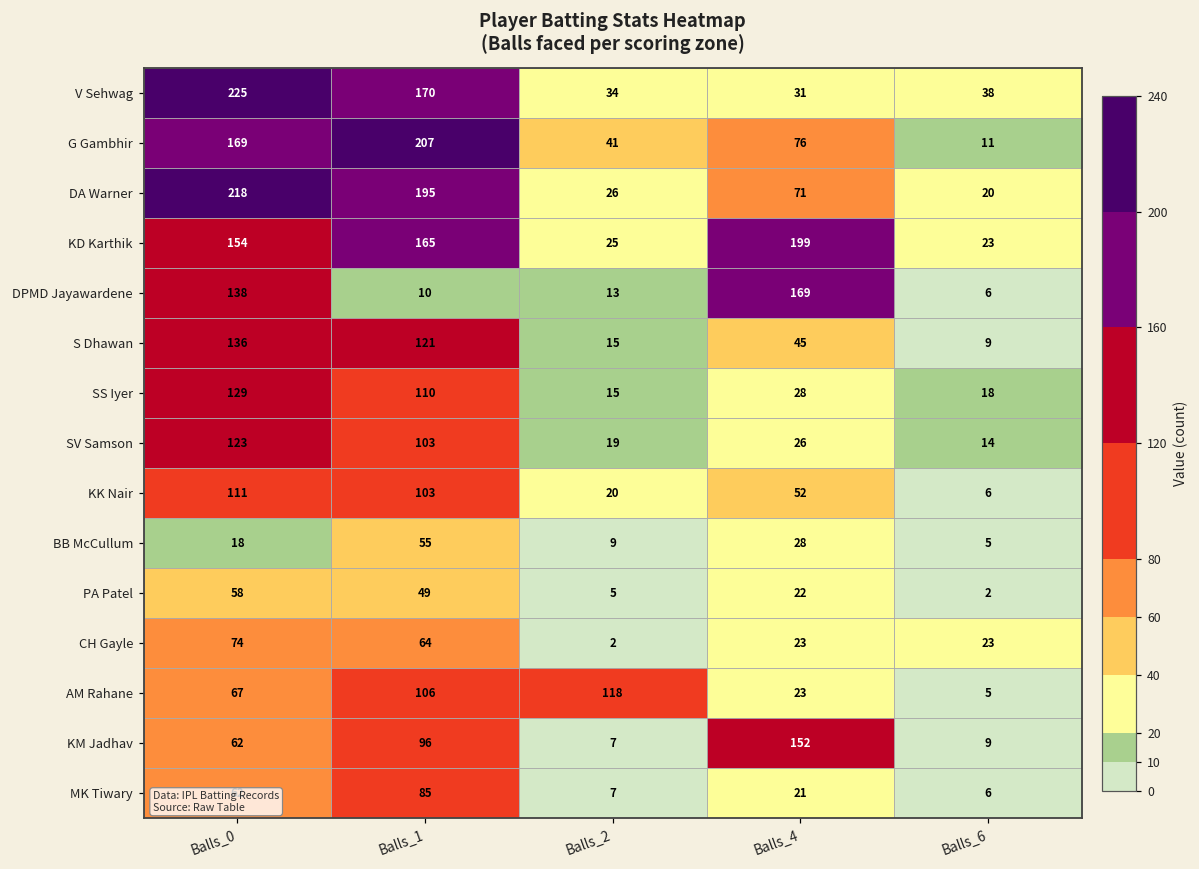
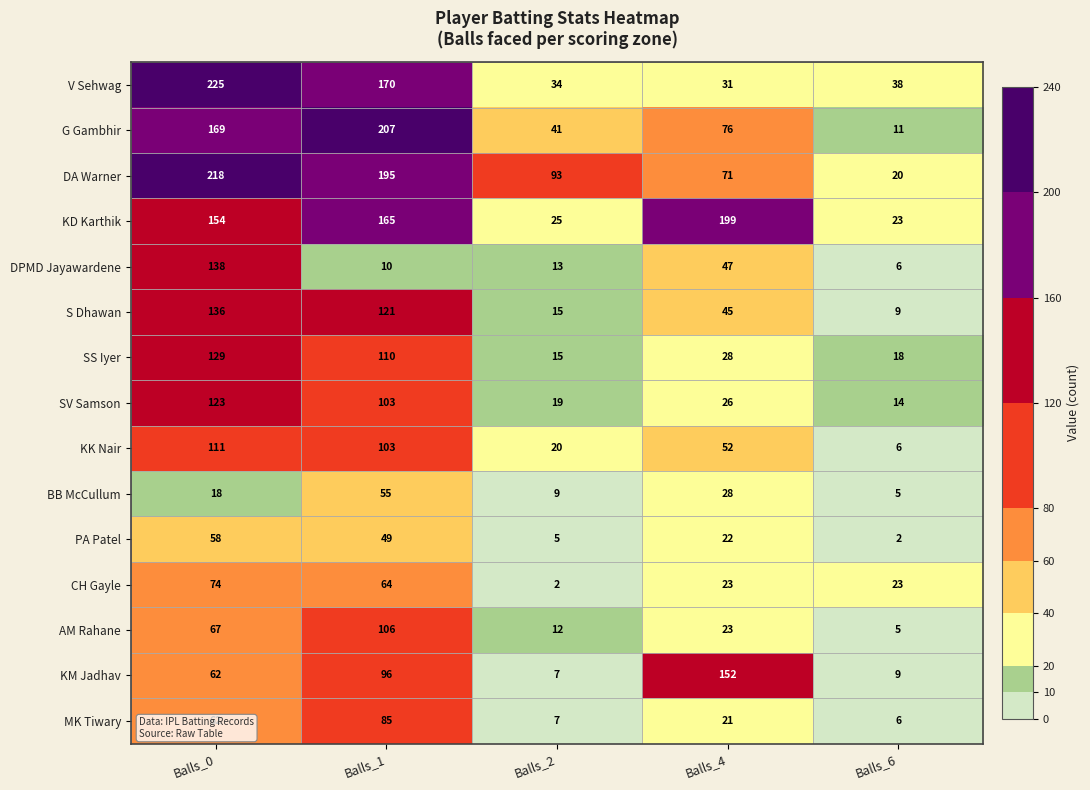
DA Warner, Balls_2: 26 -> 93
DPMD Jayawardene, Balls_4: 169 -> 47
AM Rahane, Balls_2: 118 -> 12
